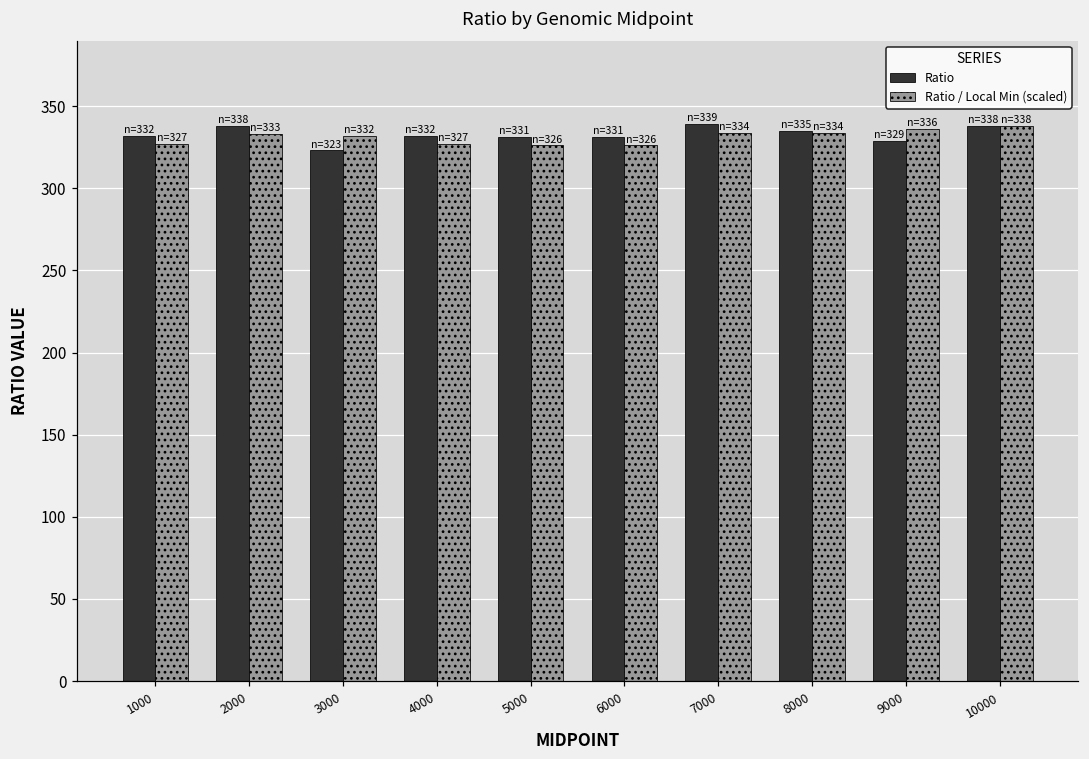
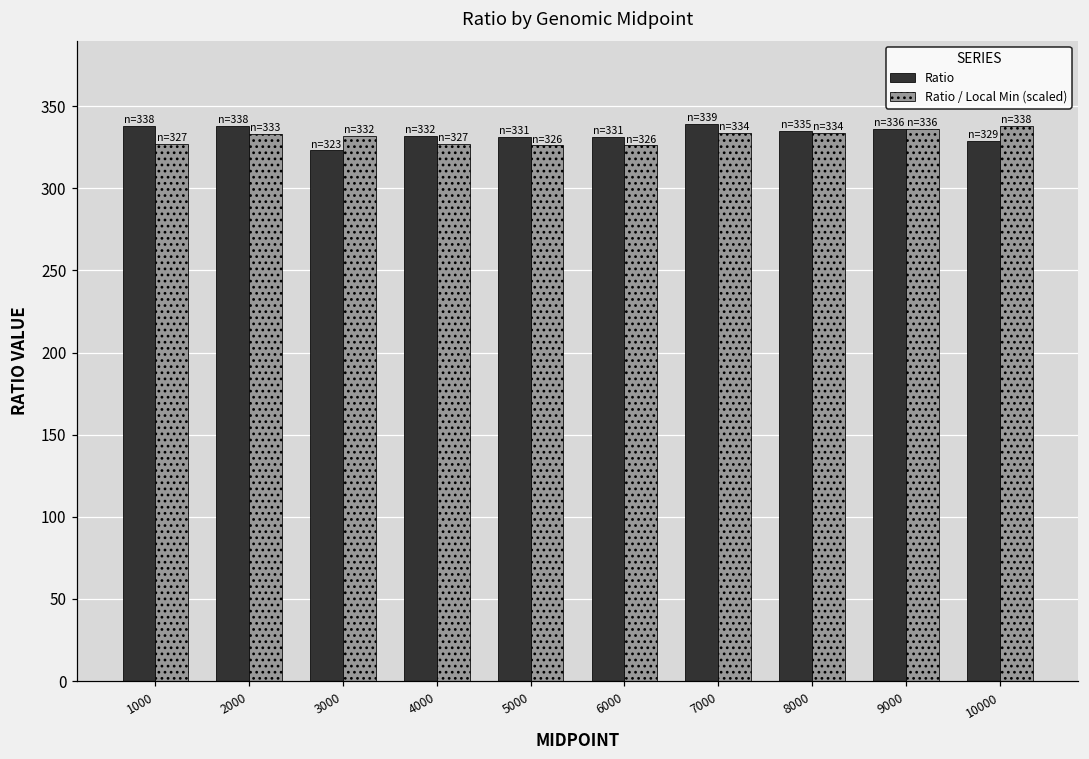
Ratio, 1000: 332 -> 338
Ratio, 9000: 329 -> 336
Ratio, 10000: 338 -> 329
